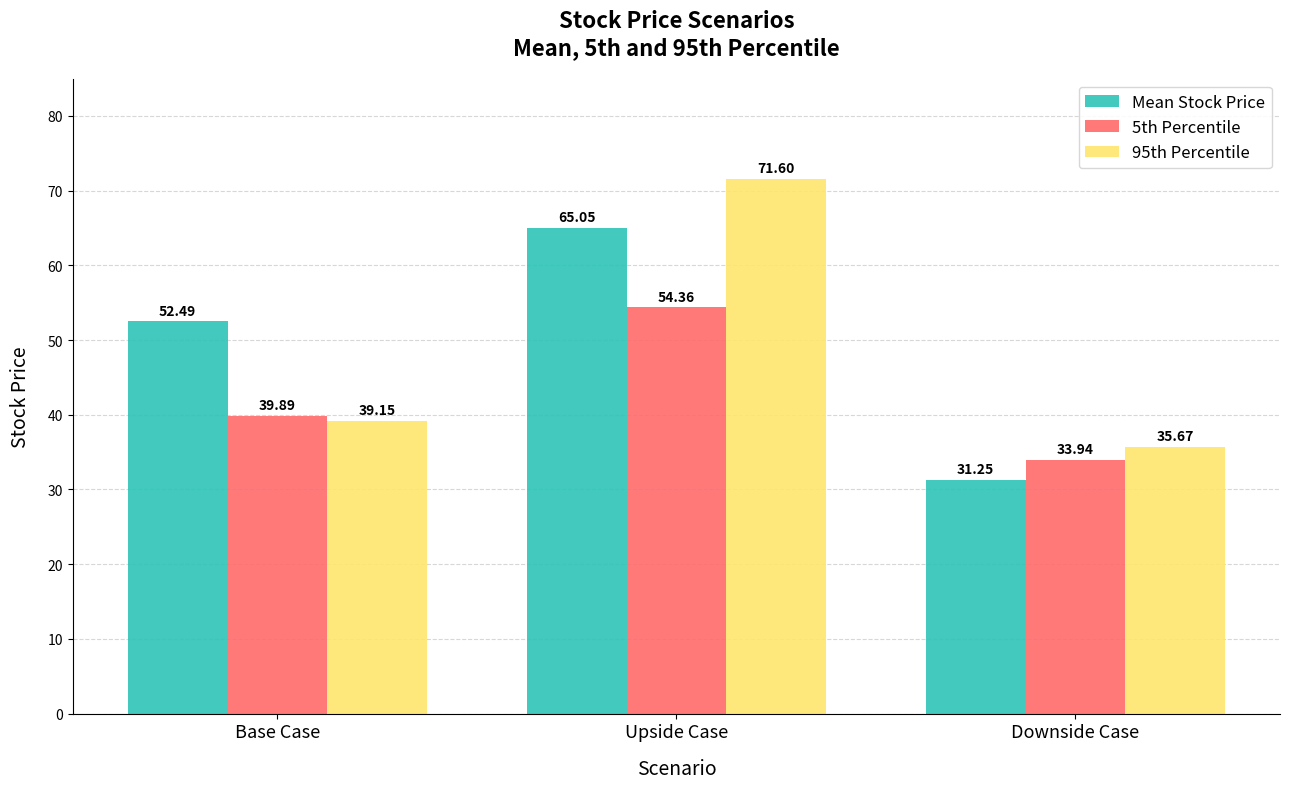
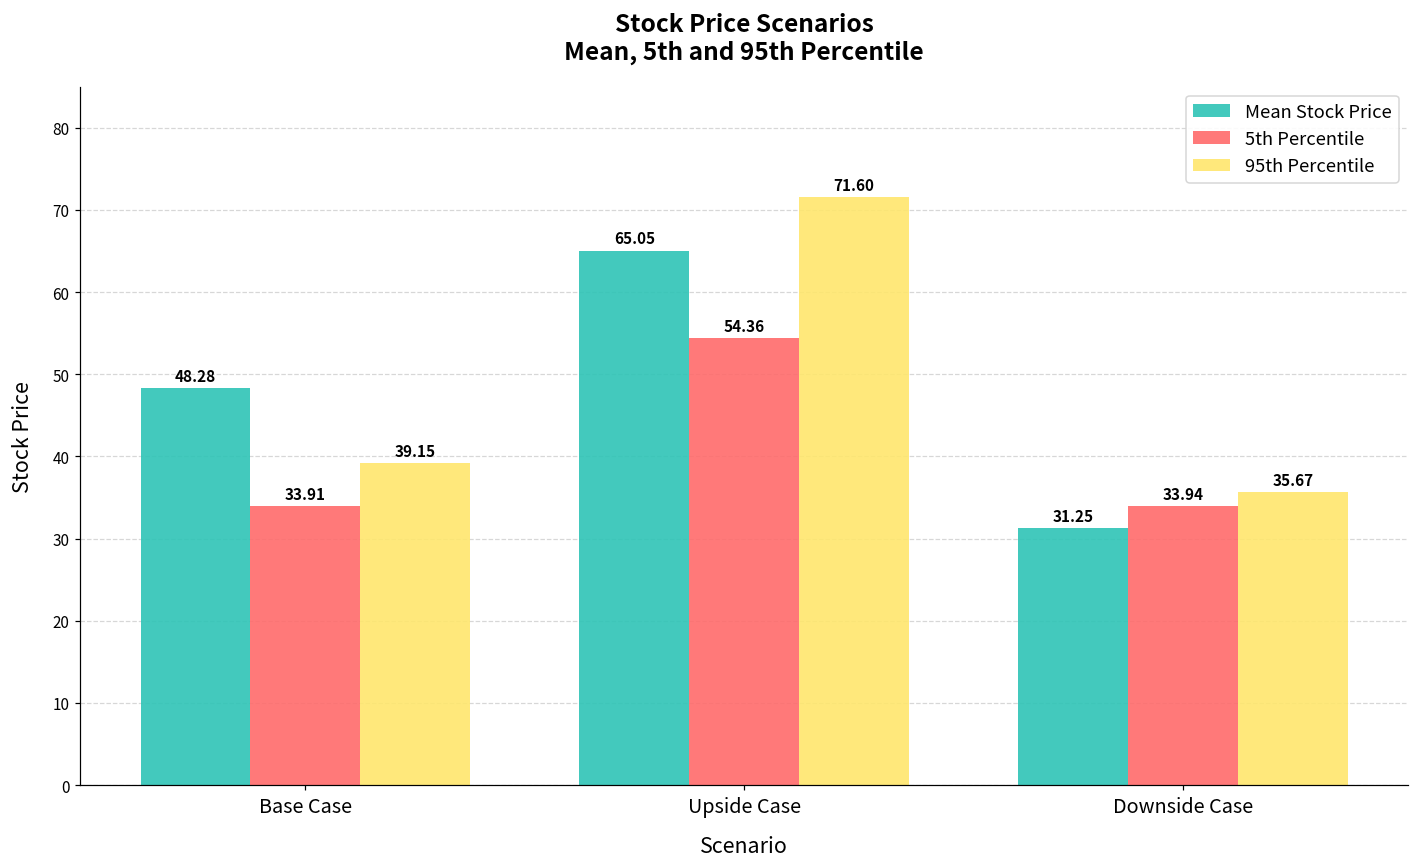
Mean Stock Price, Base Case: 52.49 -> 48.28
5th Percentile, Base Case: 39.89 -> 33.91
